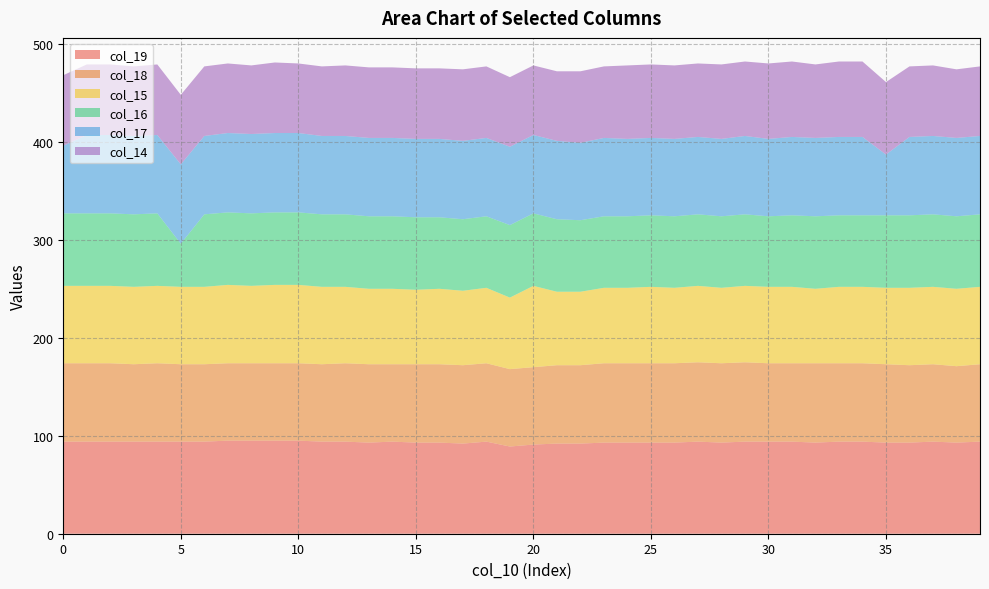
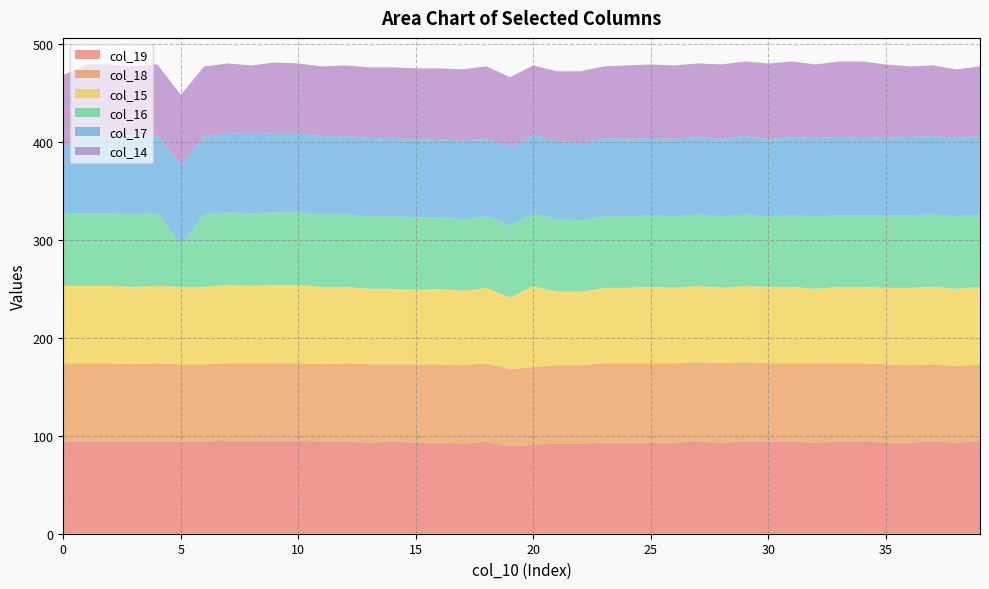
col_17, 35: 60 -> 80
